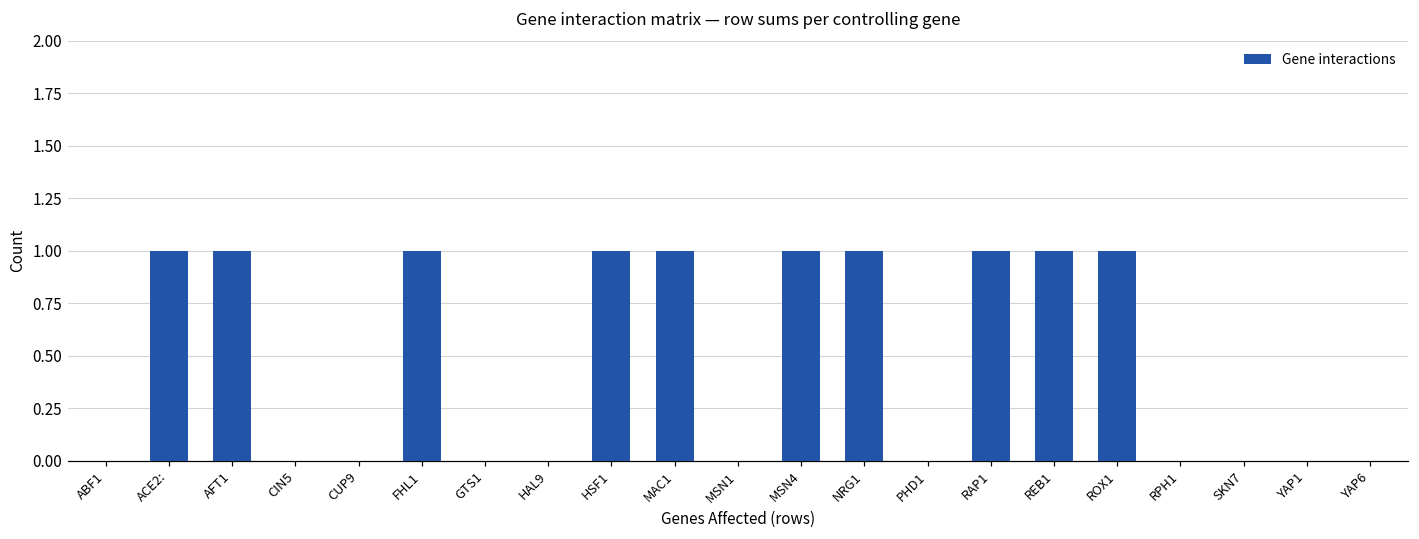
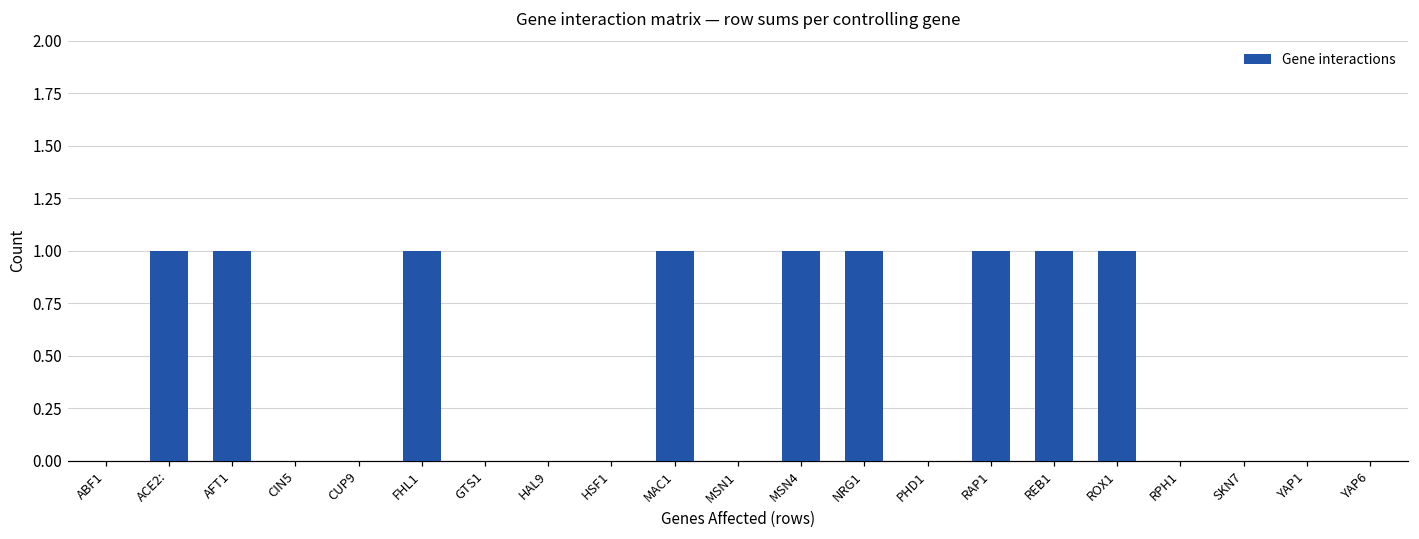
HSF1: 1 -> 0
